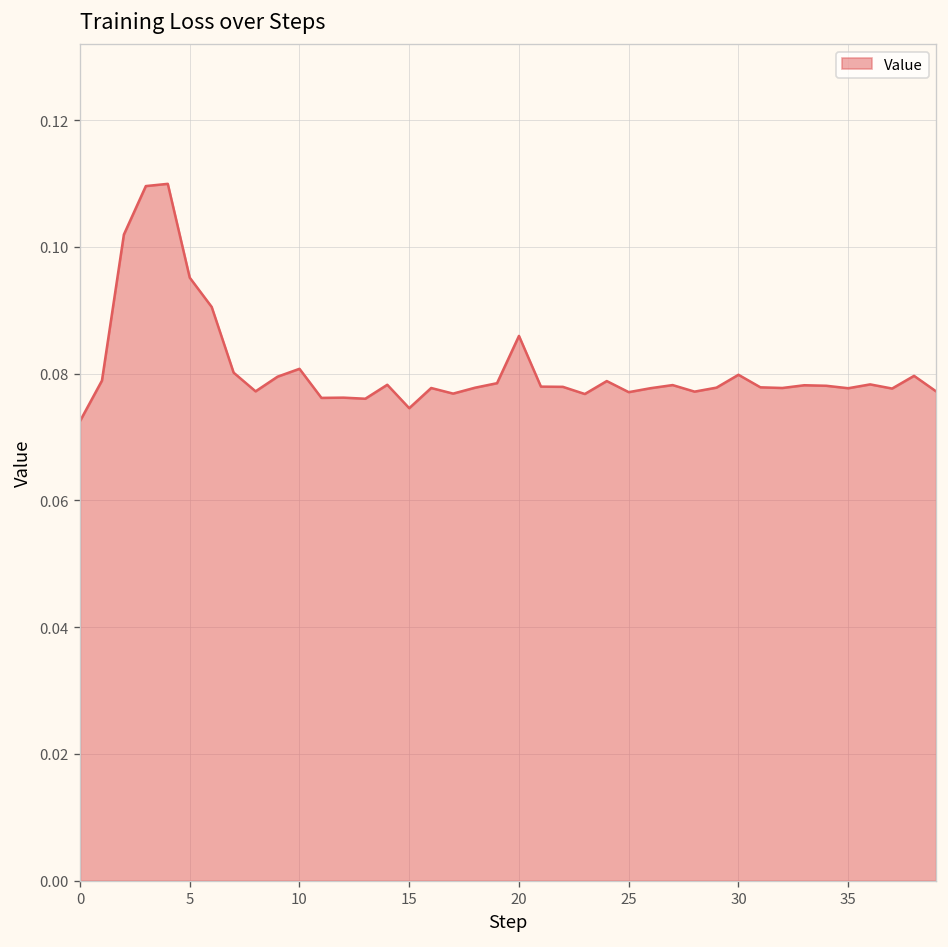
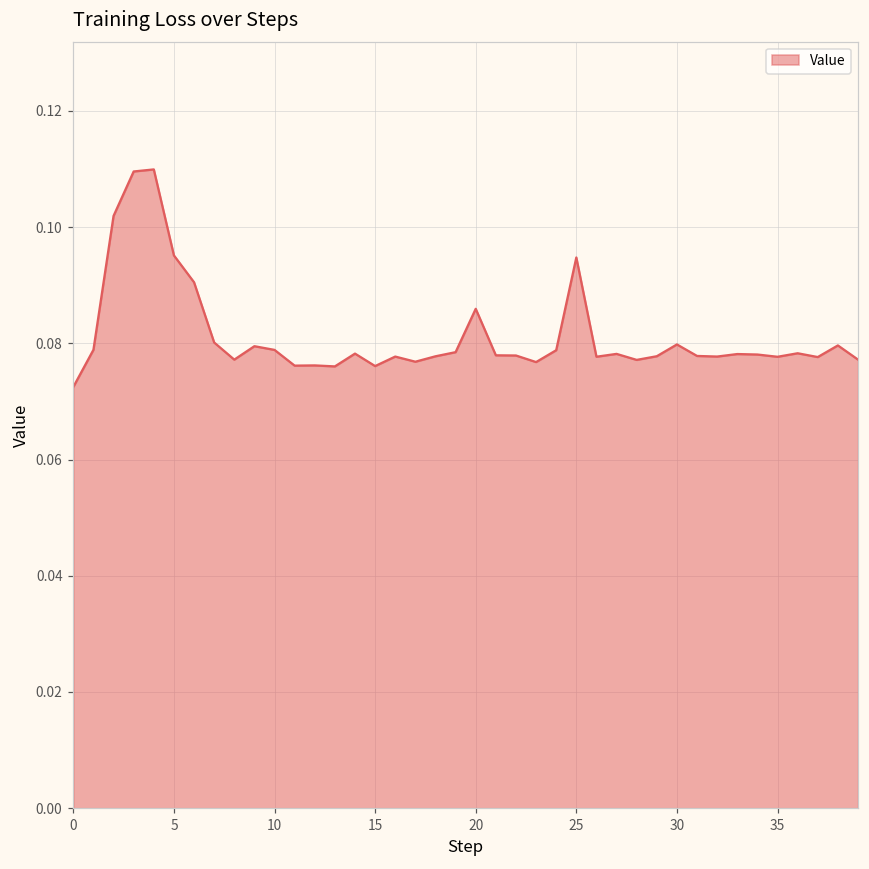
10: 0.081 -> 0.079
15: 0.075 -> 0.076
25: 0.077 -> 0.095
